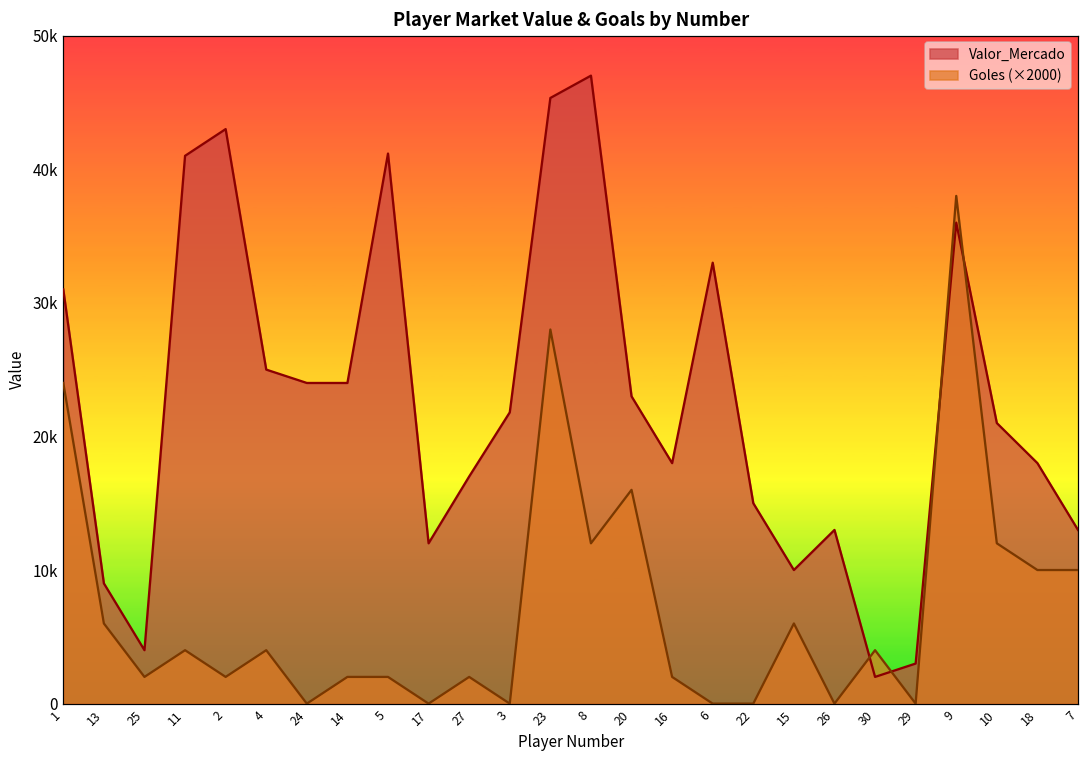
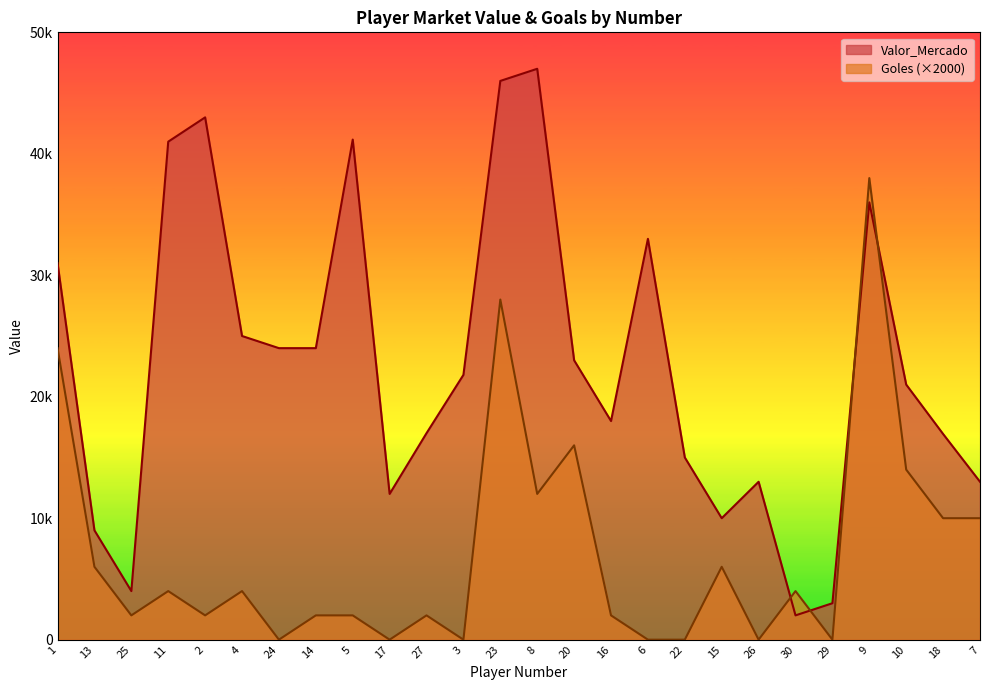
Valor_Mercado, 23: 45300 -> 46000
Goles (×2000), 10: 12000 -> 14000
Valor_Mercado, 18: 18000 -> 16900
